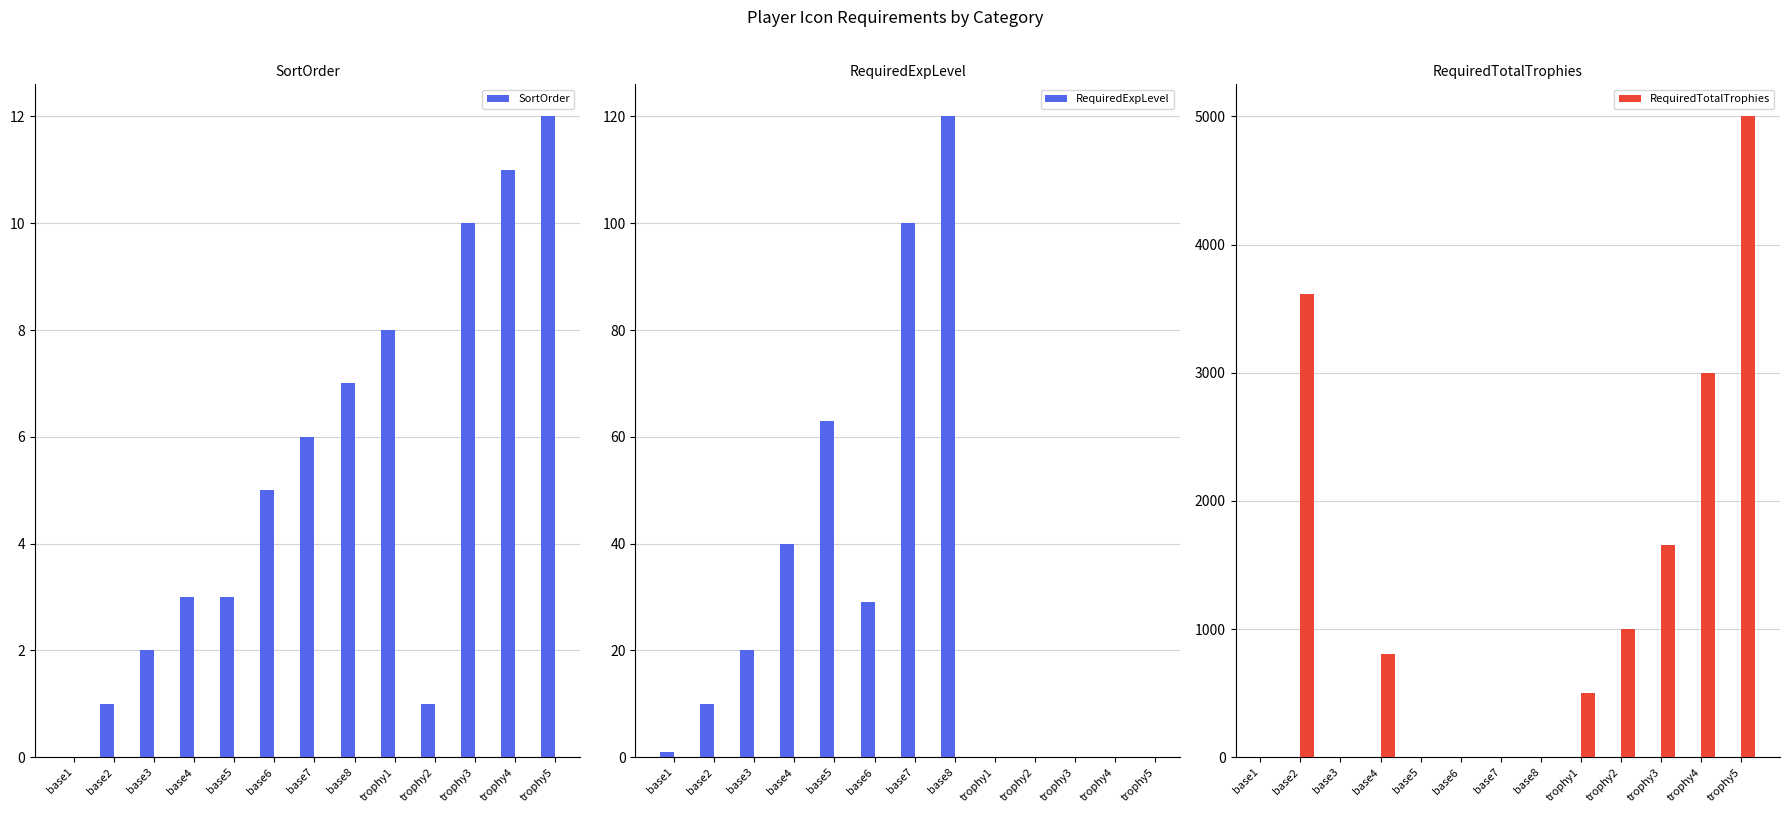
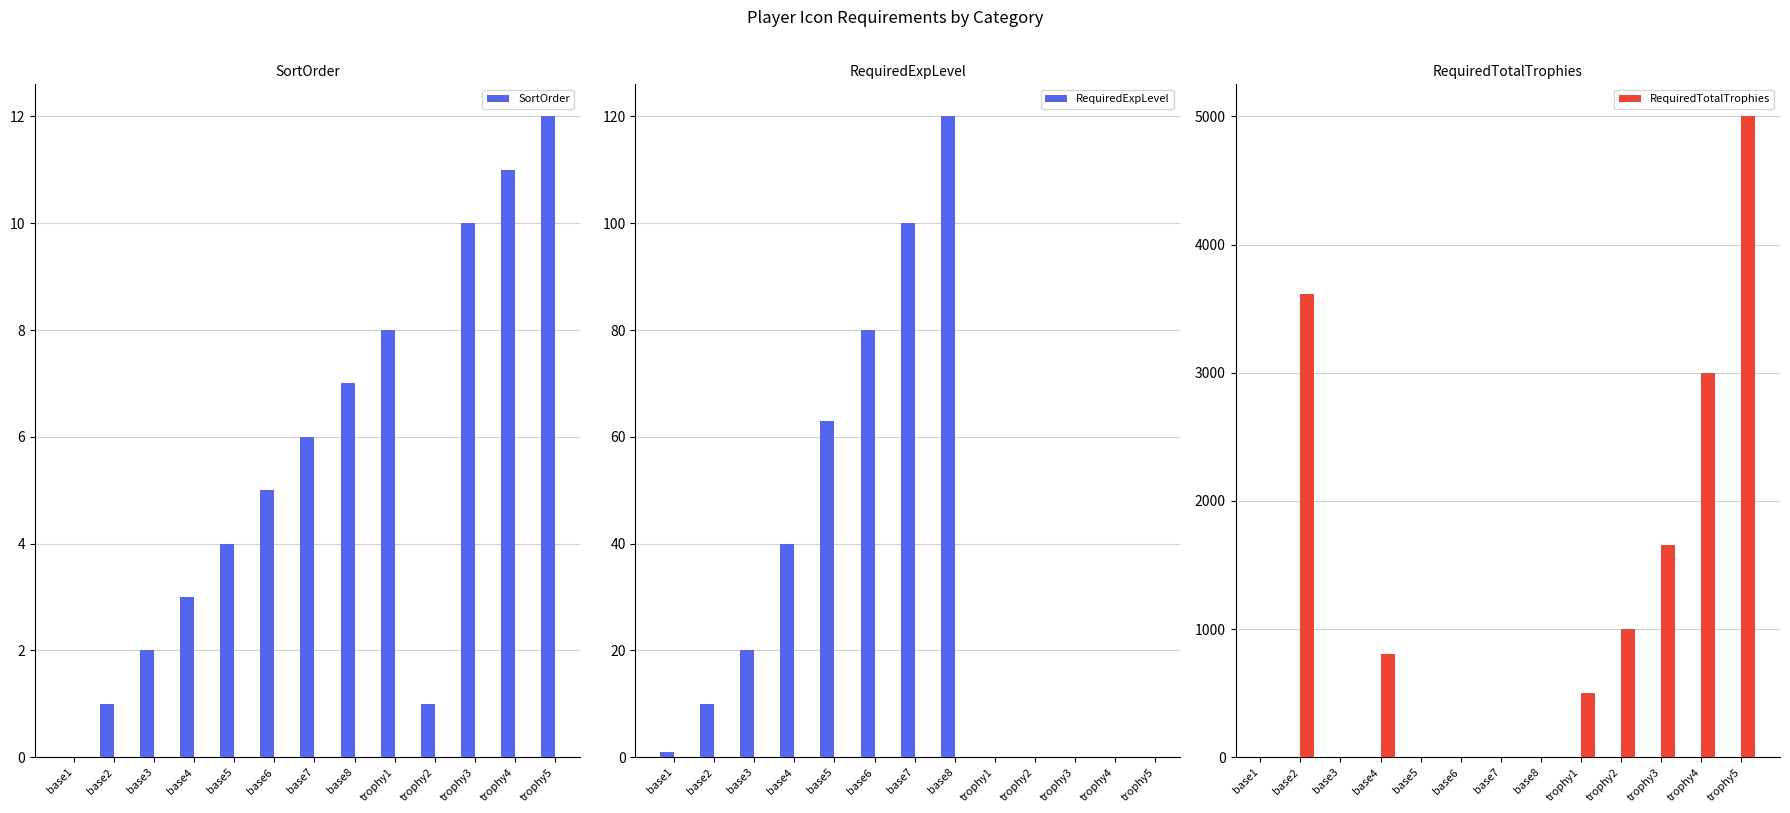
SortOrder, base5: 3 -> 4
RequiredExpLevel, base6: 29 -> 80
